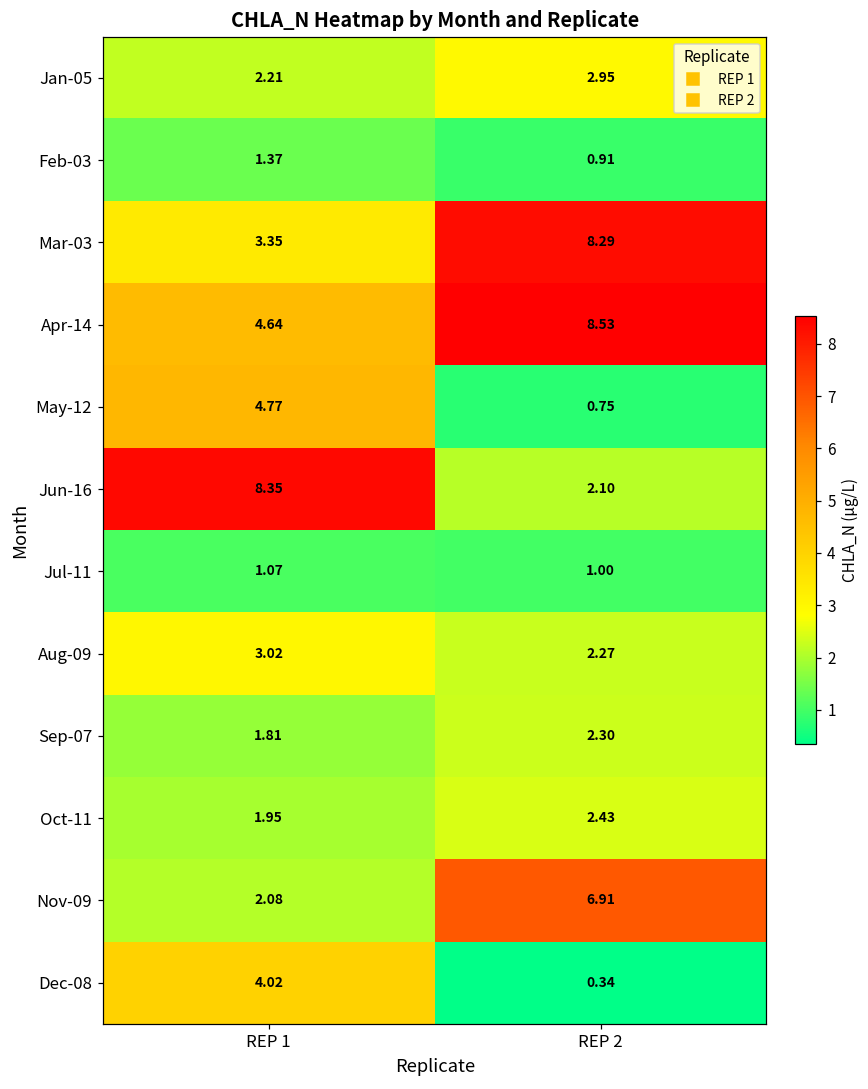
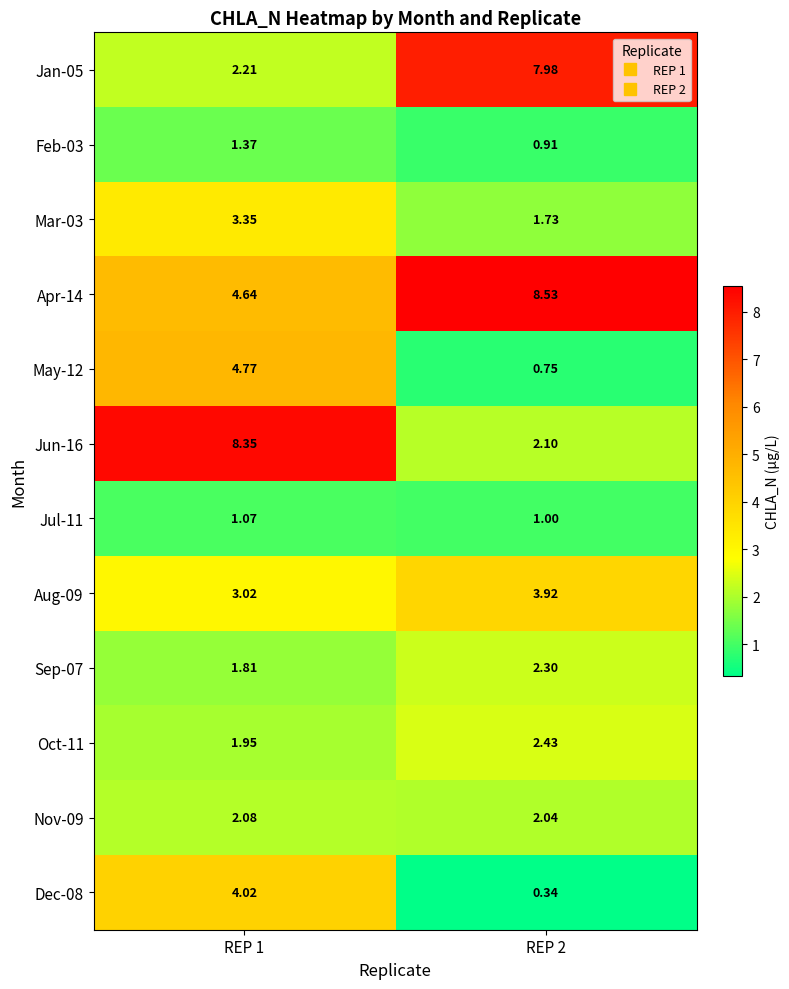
Jan-05, REP 2: 2.95 -> 7.98
Mar-03, REP 2: 8.29 -> 1.73
Aug-09, REP 2: 2.27 -> 3.92
Nov-09, REP 2: 6.91 -> 2.04
